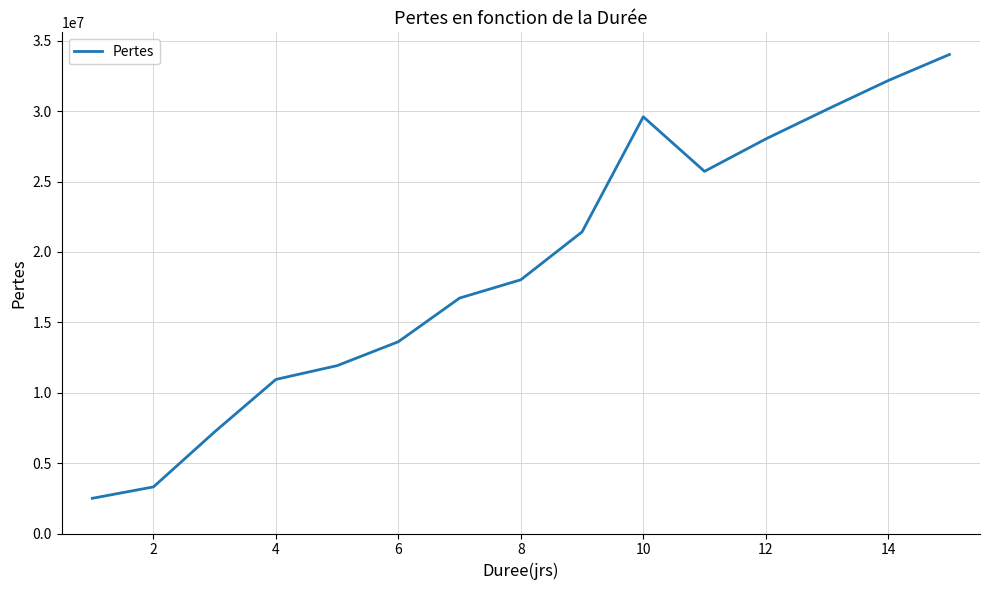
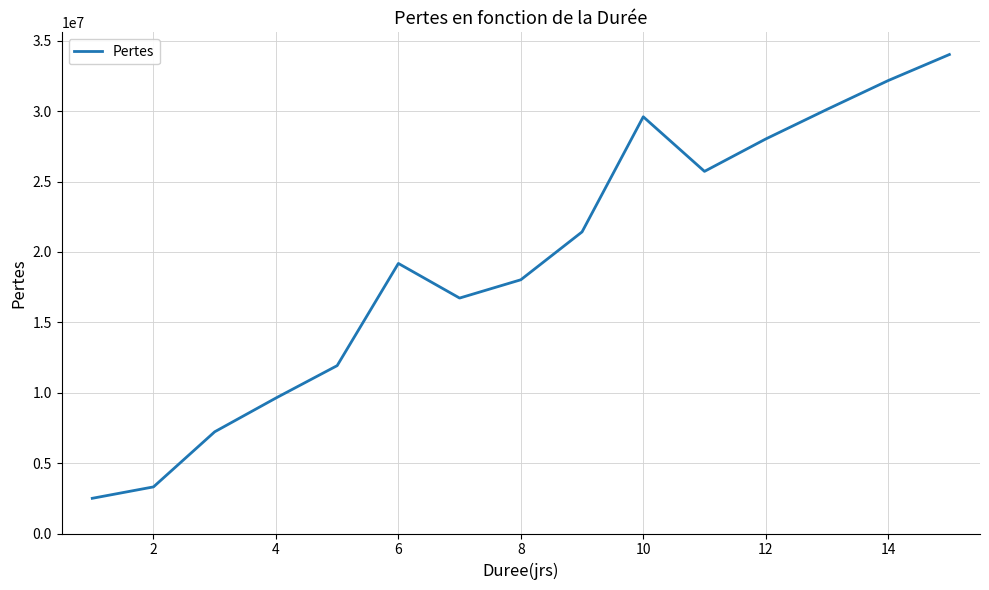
4: 10900000 -> 9600000
6: 13600000 -> 19200000
